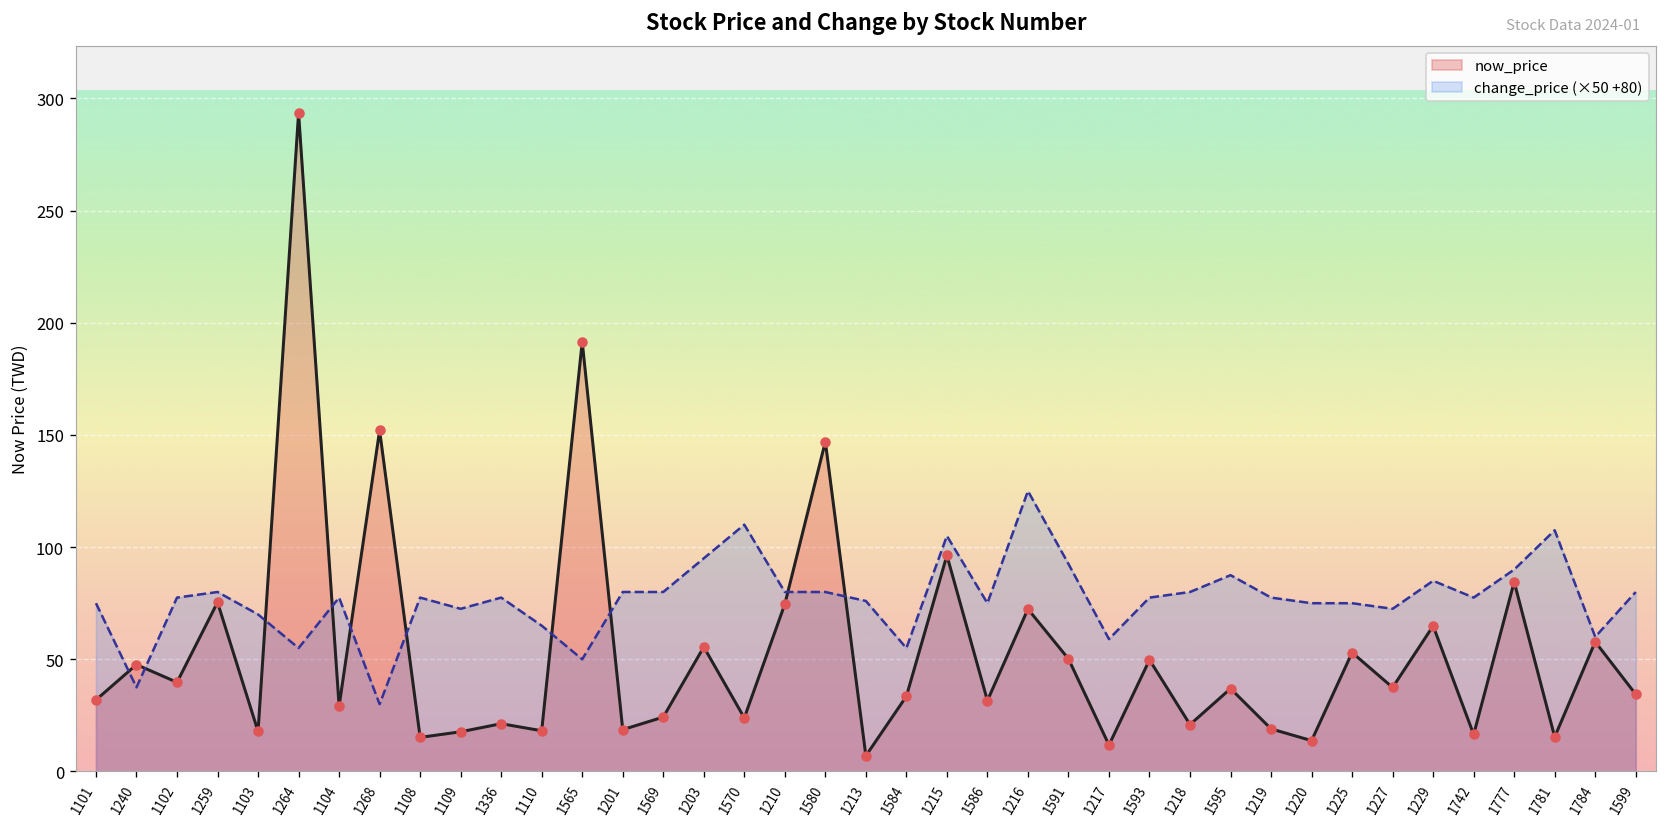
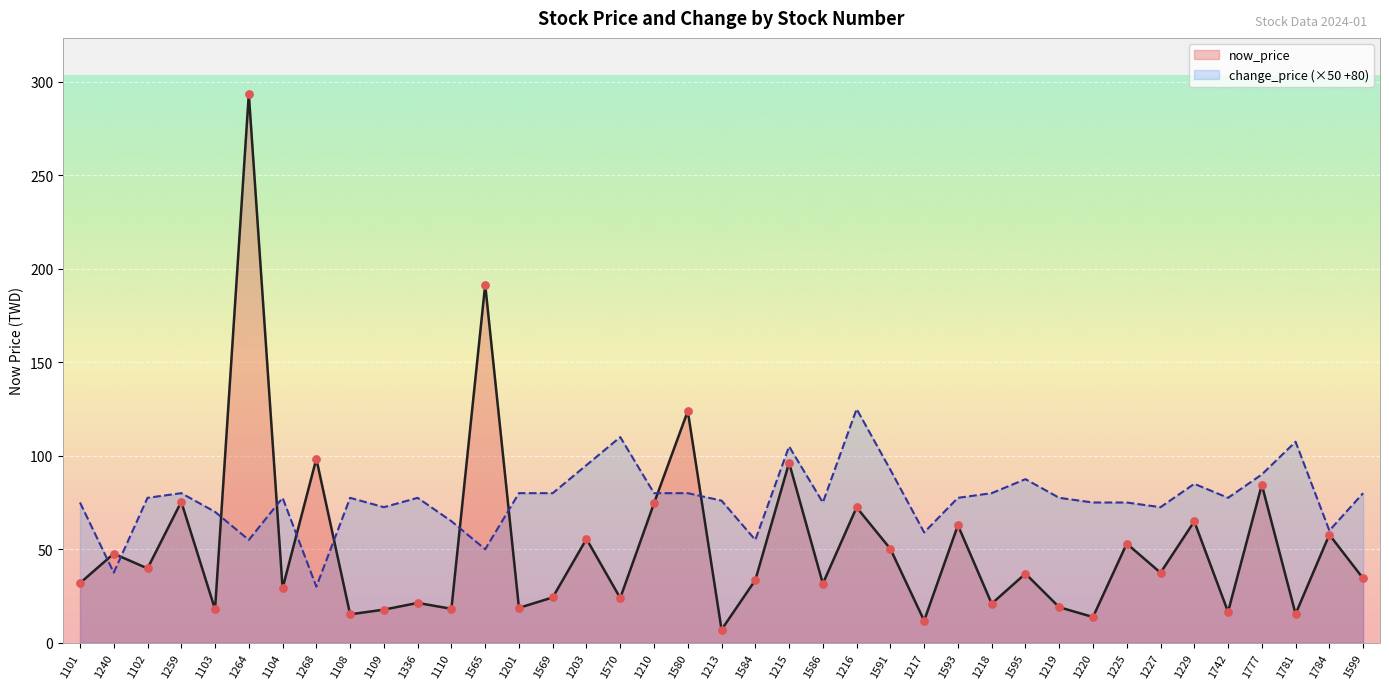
now_price, 1268: 152 -> 98
now_price, 1580: 147 -> 124
now_price, 1593: 50 -> 63
